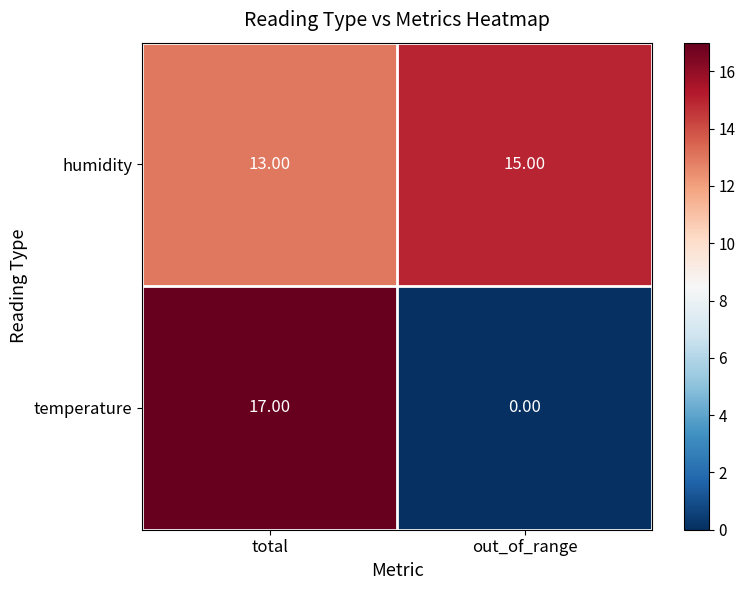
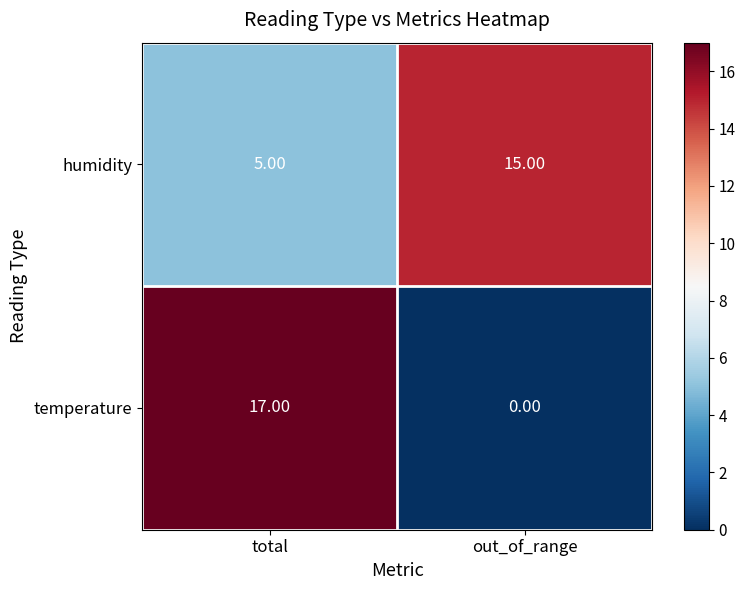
humidity, total: 13.00 -> 5.00
